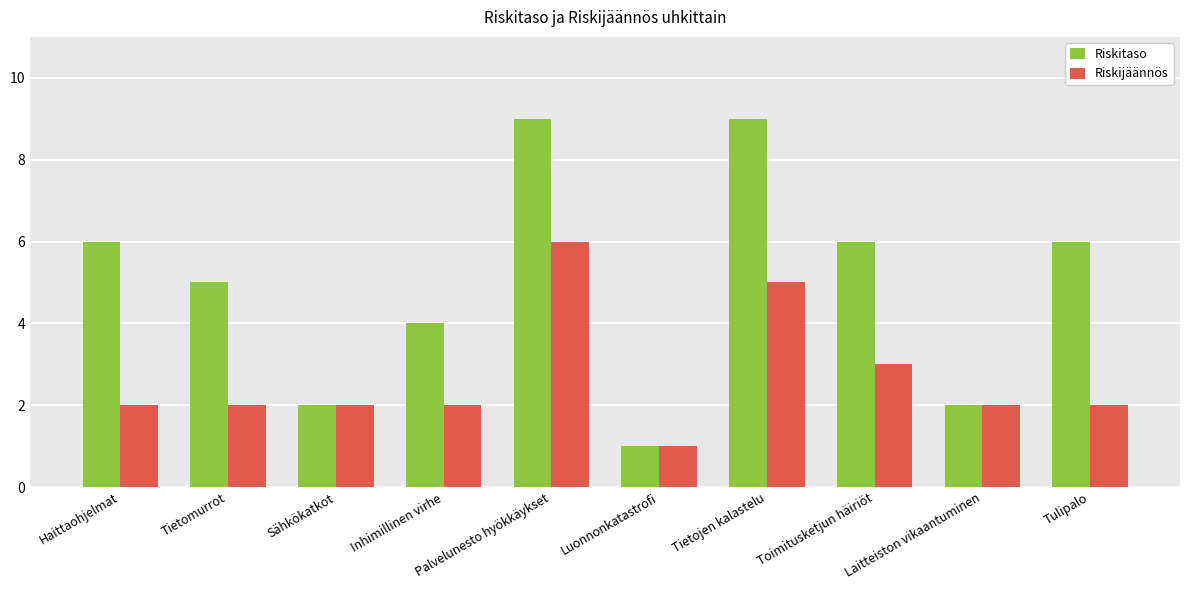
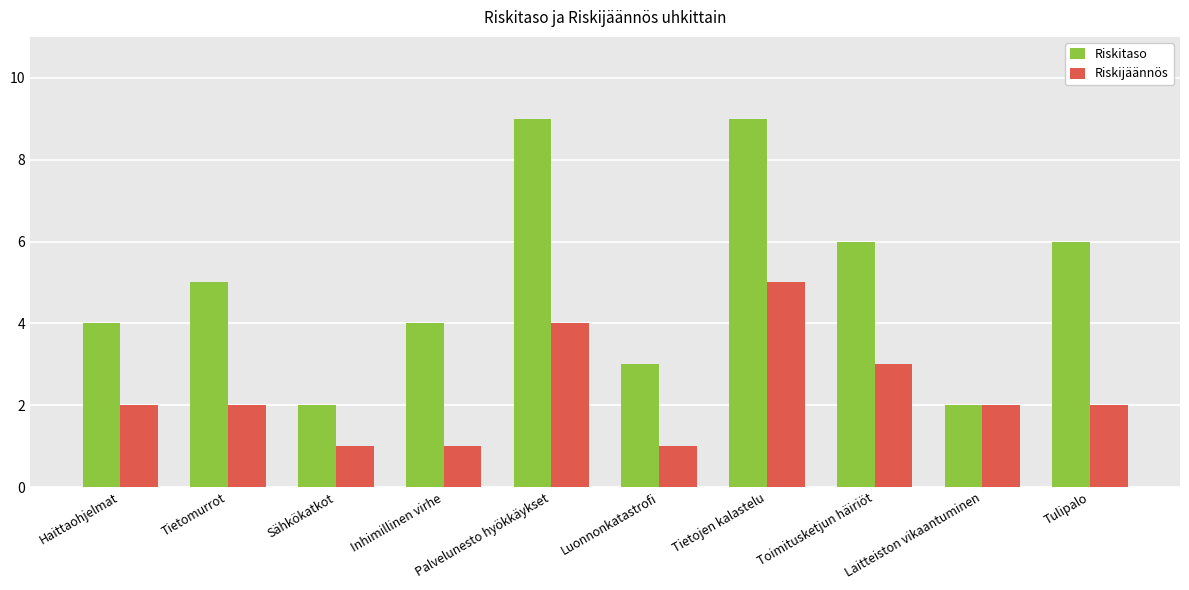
Riskitaso, Haittaohjelmat: 6 -> 4
Riskijäännös, Sähkökatkot: 2 -> 1
Riskijäännös, Inhimillinen virhe: 2 -> 1
Riskijäännös, Palvelunesto hyökkäykset: 6 -> 4
Riskitaso, Luonnonkatastrofi: 1 -> 3
